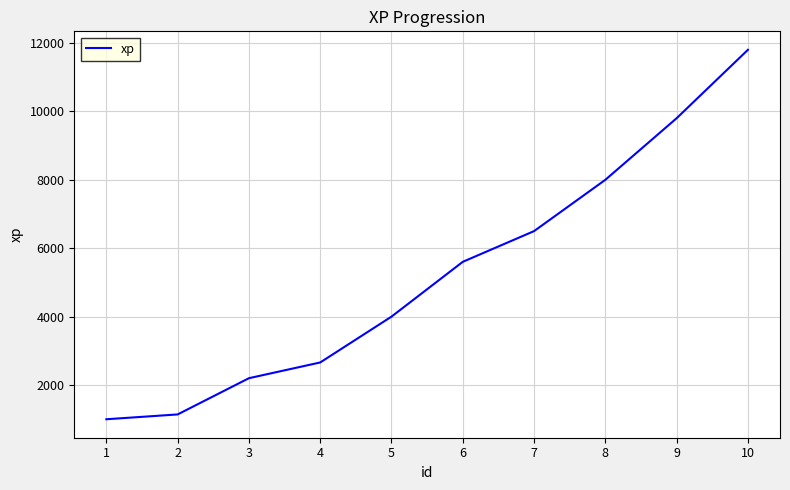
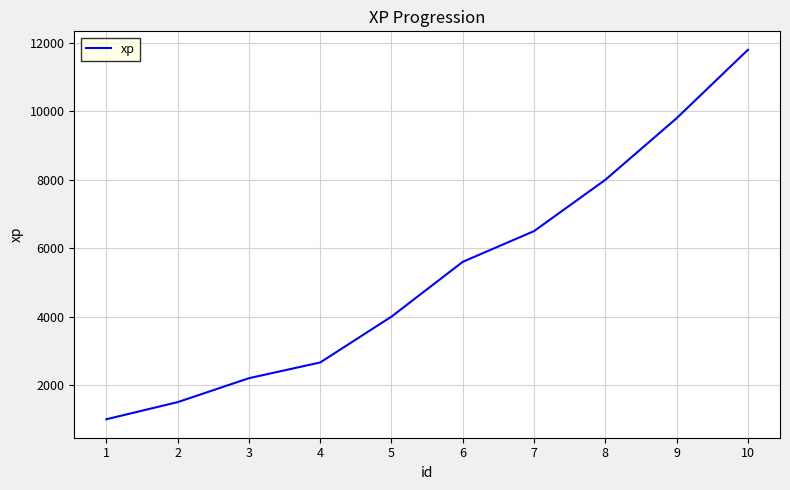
2: 1100 -> 1500
